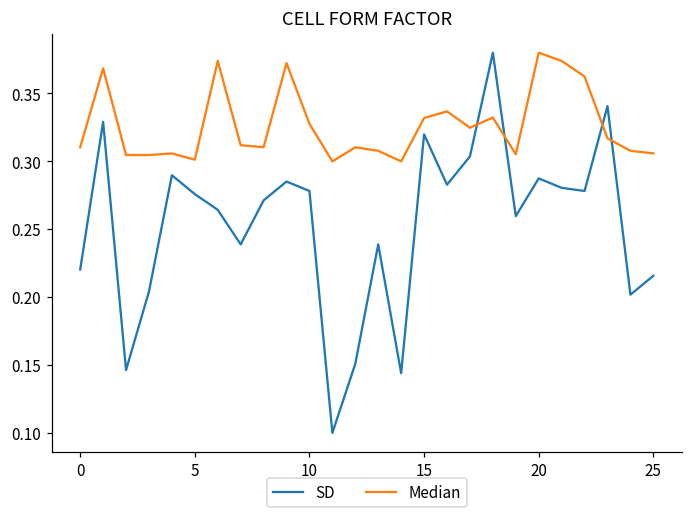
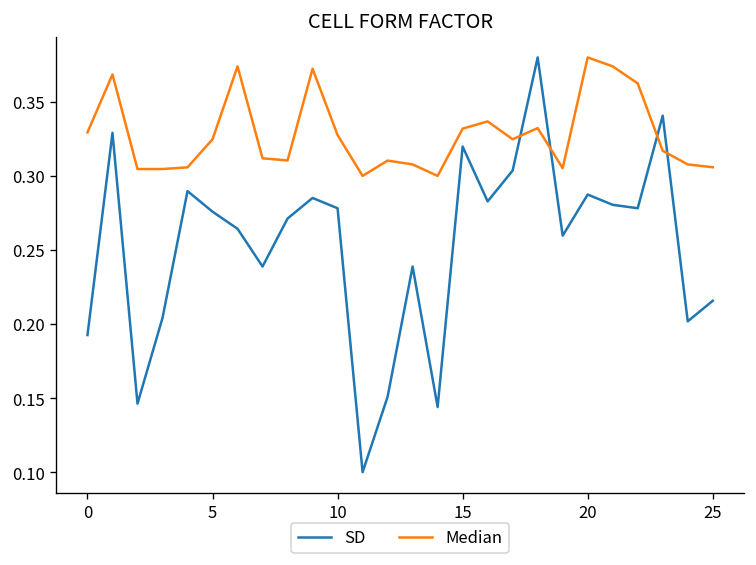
SD, 0: 0.220 -> 0.193
Median, 0: 0.310 -> 0.329
Median, 5: 0.301 -> 0.325
